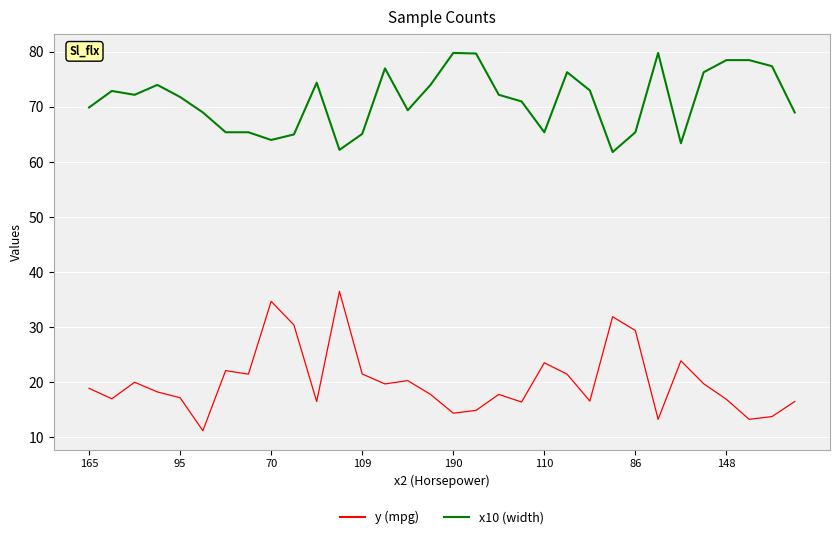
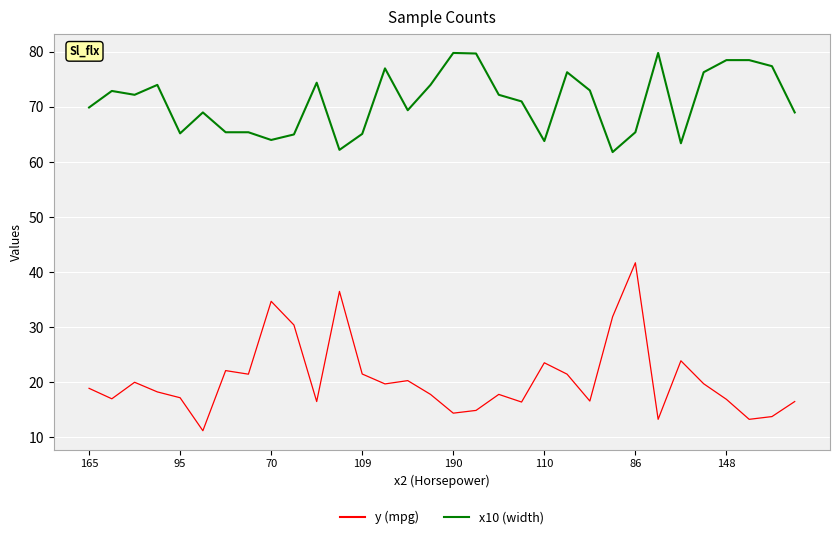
x10 (width), 95: 72 -> 65
x10 (width), 110: 65 -> 64
y (mpg), 86: 29 -> 42
